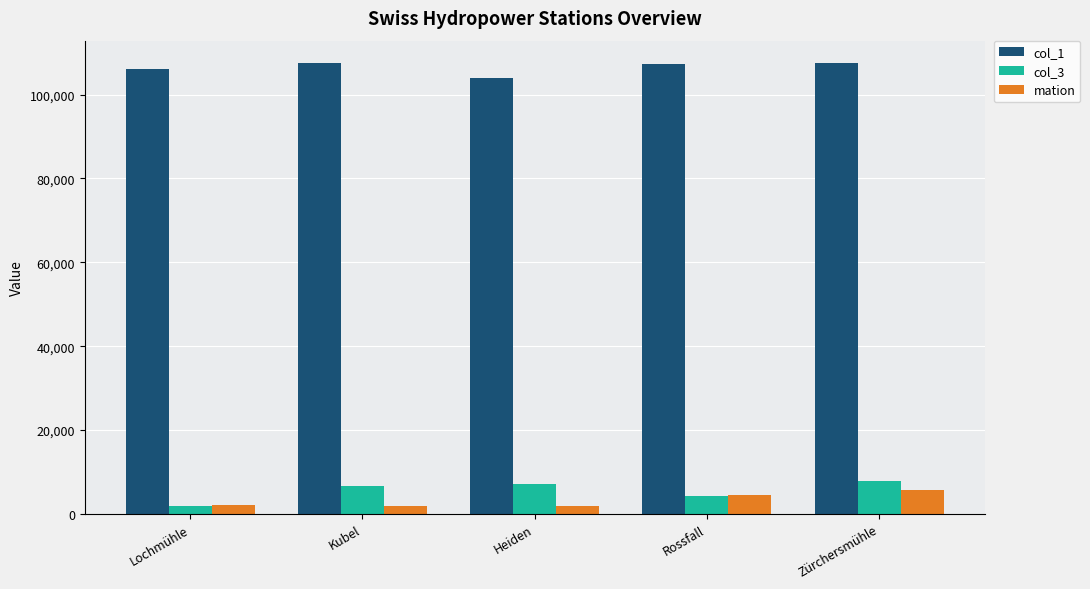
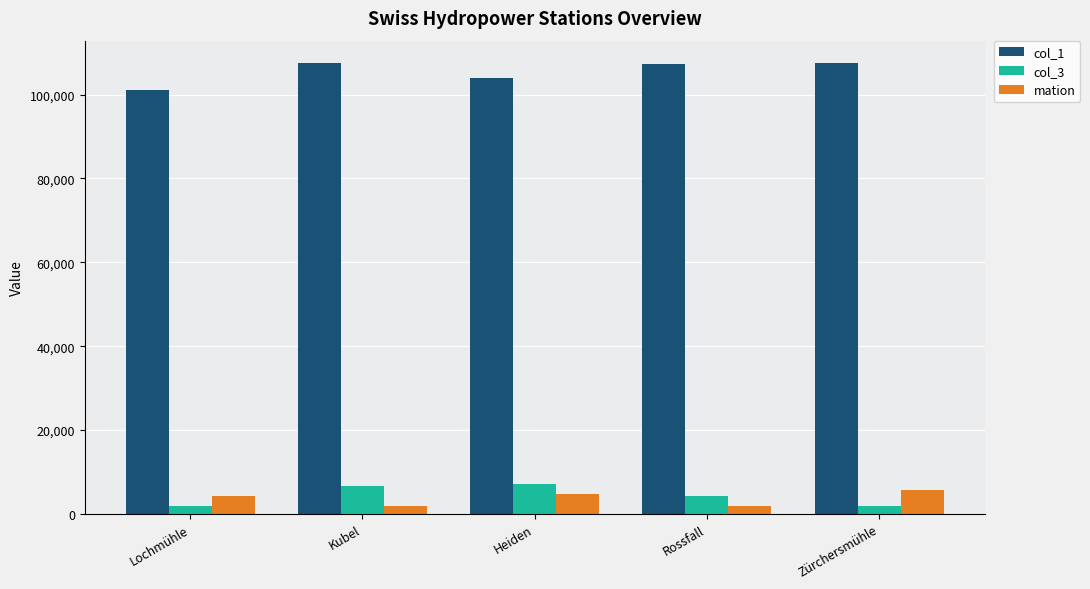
col_1, Lochmühle: 106,000 -> 101,000
mation, Lochmühle: 2,000 -> 4,000
mation, Heiden: 2,000 -> 5,000
mation, Rossfall: 4,000 -> 2,000
col_3, Zürchersmühle: 8,000 -> 2,000
